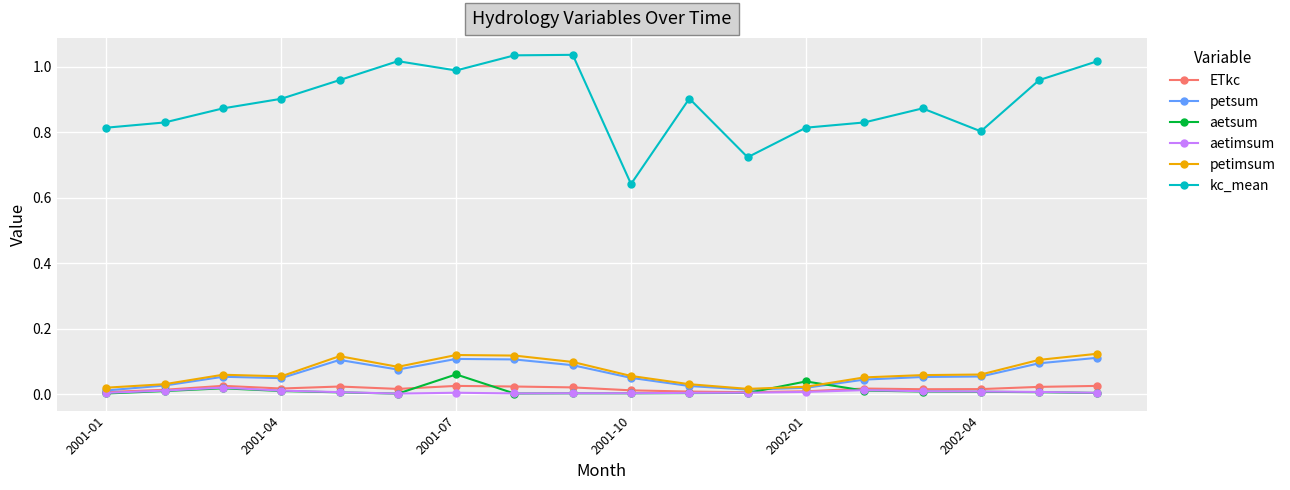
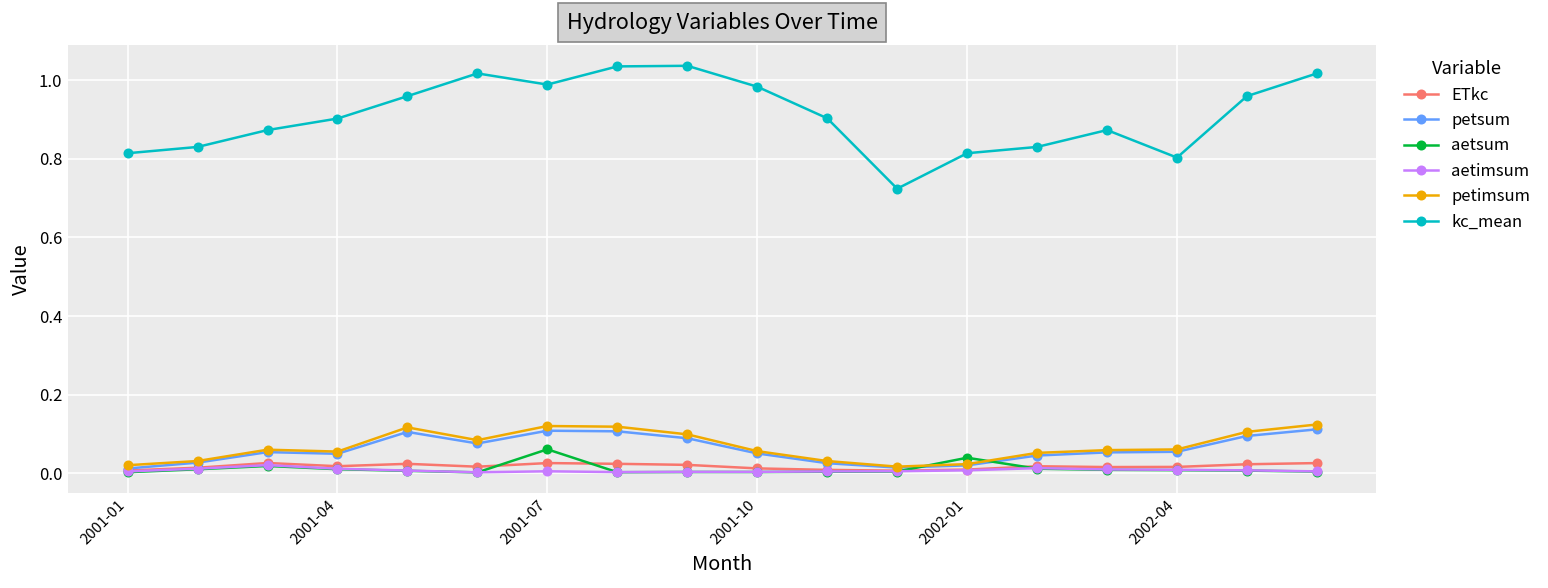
kc_mean, 2001-10: 0.64 -> 0.98
